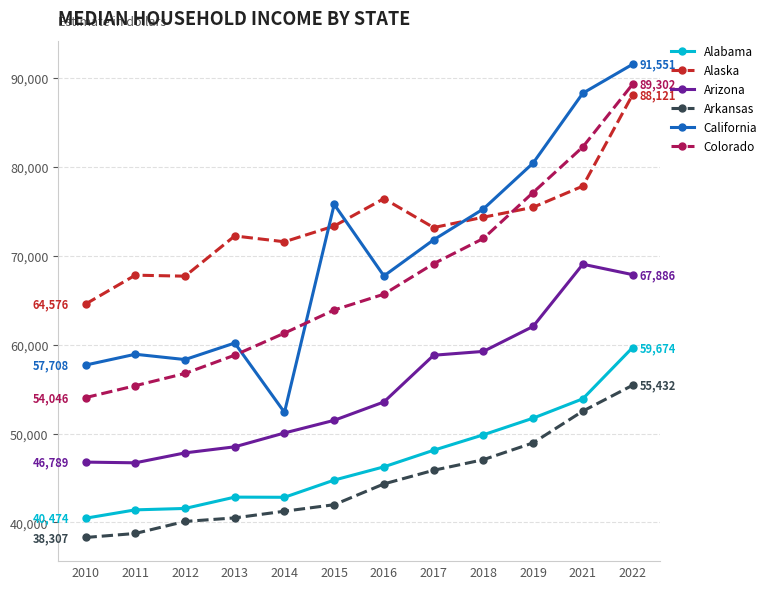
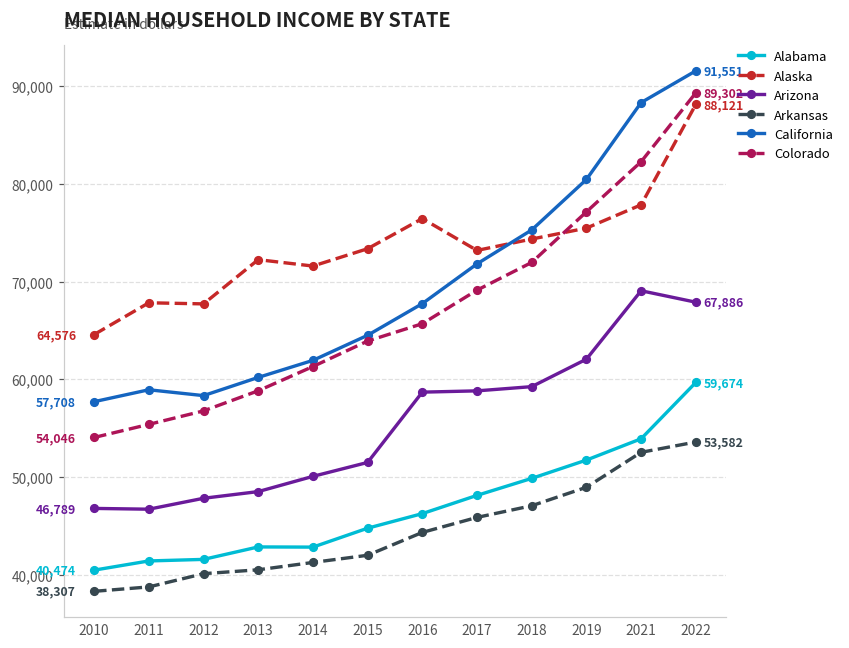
California, 2014: 52,000 -> 62,000
California, 2015: 76,000 -> 65,000
Arizona, 2016: 54,000 -> 59,000
Arkansas, 2022: 55,432 -> 53,582
